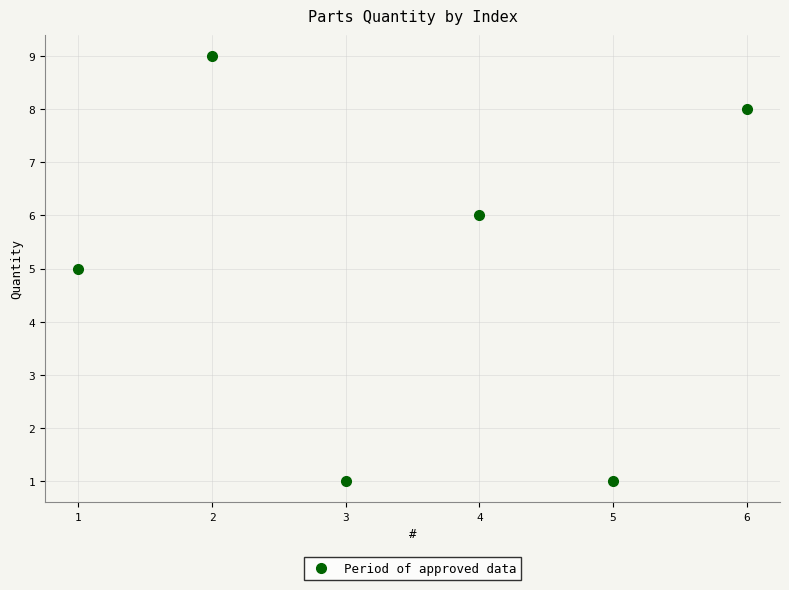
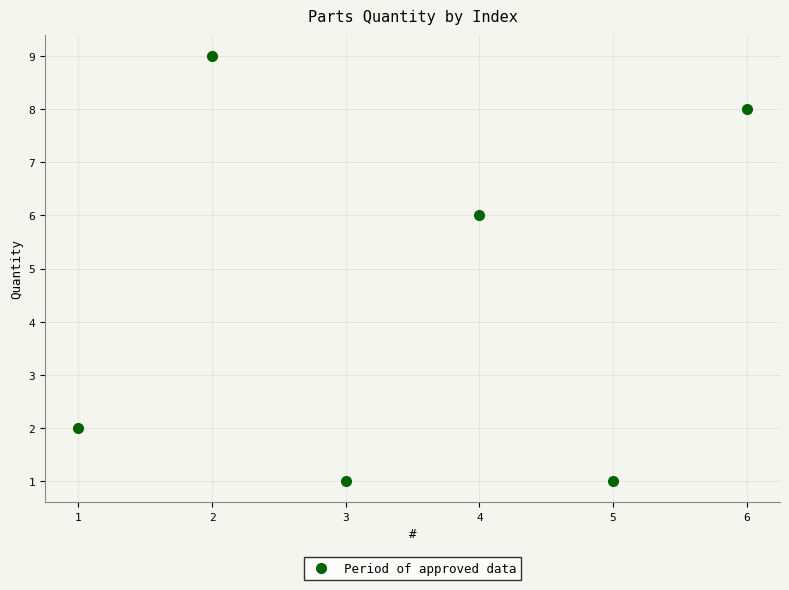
1: 5 -> 2
